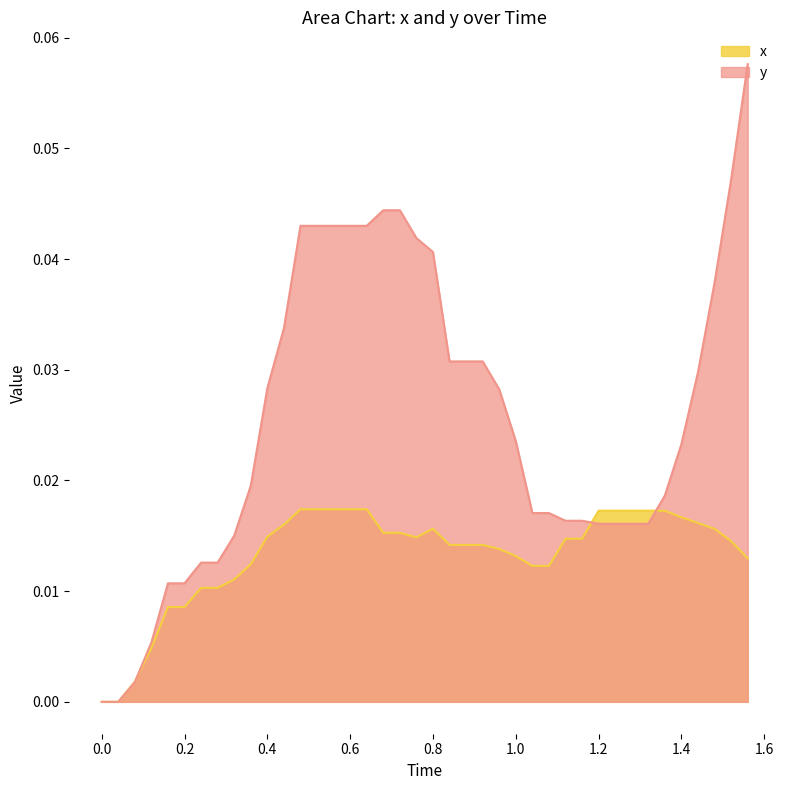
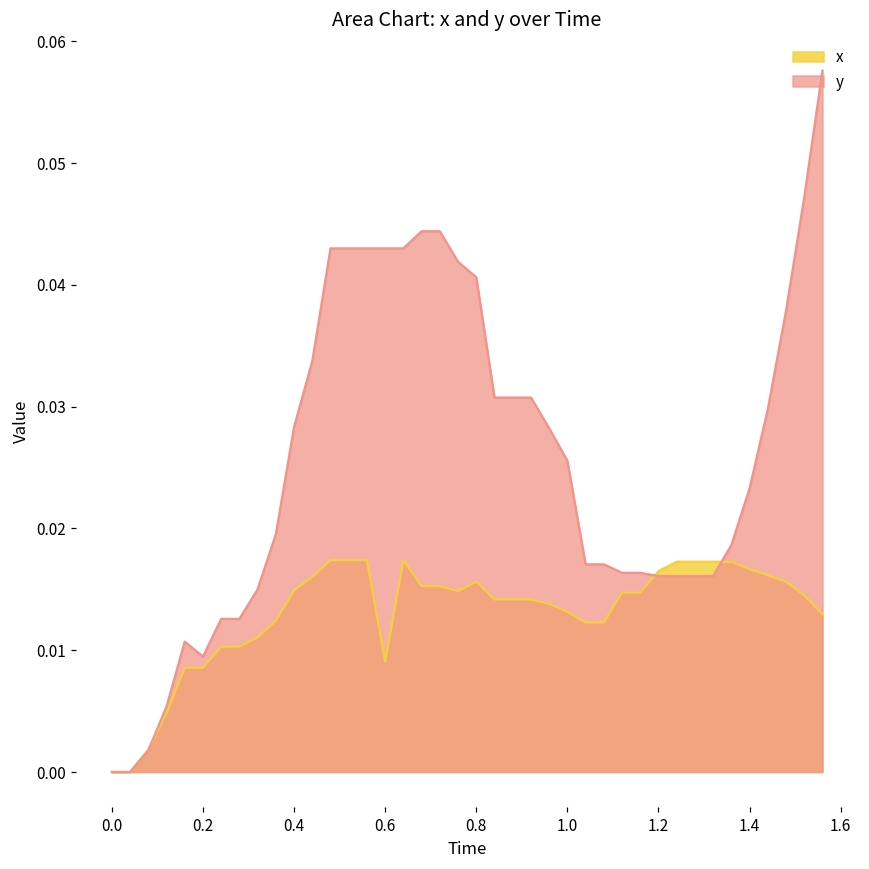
y, 0.2: 0.0107 -> 0.0095
x, 0.6: 0.0174 -> 0.0091
y, 1.0: 0.0236 -> 0.0256
x, 1.2: 0.0173 -> 0.0165
